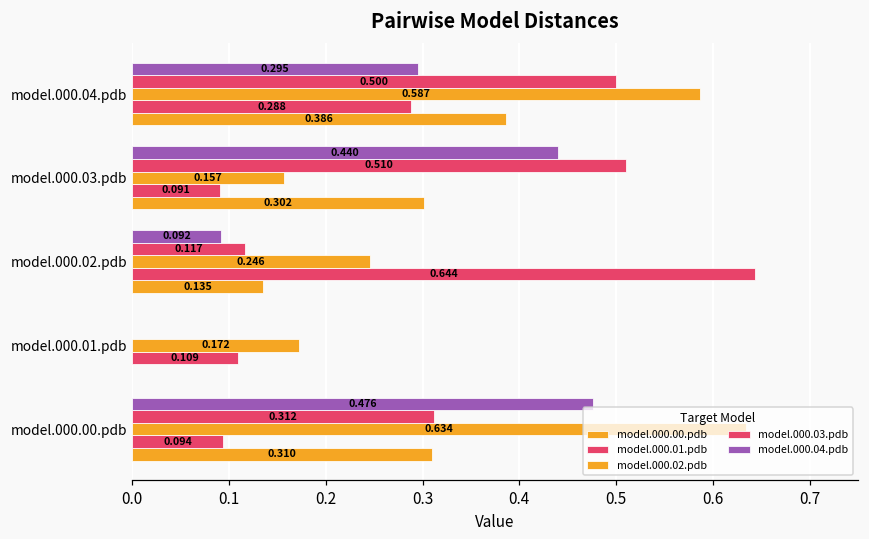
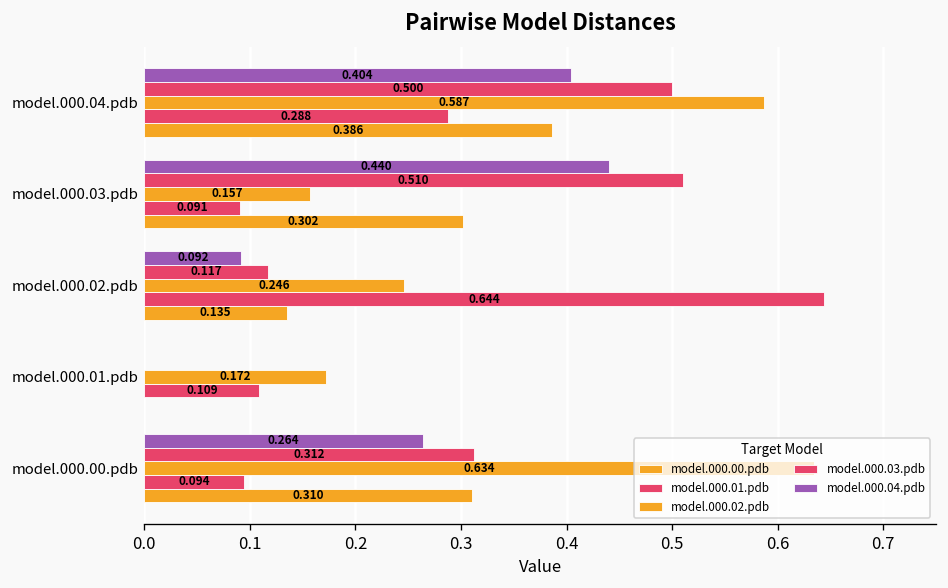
model.000.04.pdb, model.000.04.pdb: 0.295 -> 0.404
model.000.04.pdb, model.000.00.pdb: 0.476 -> 0.264
